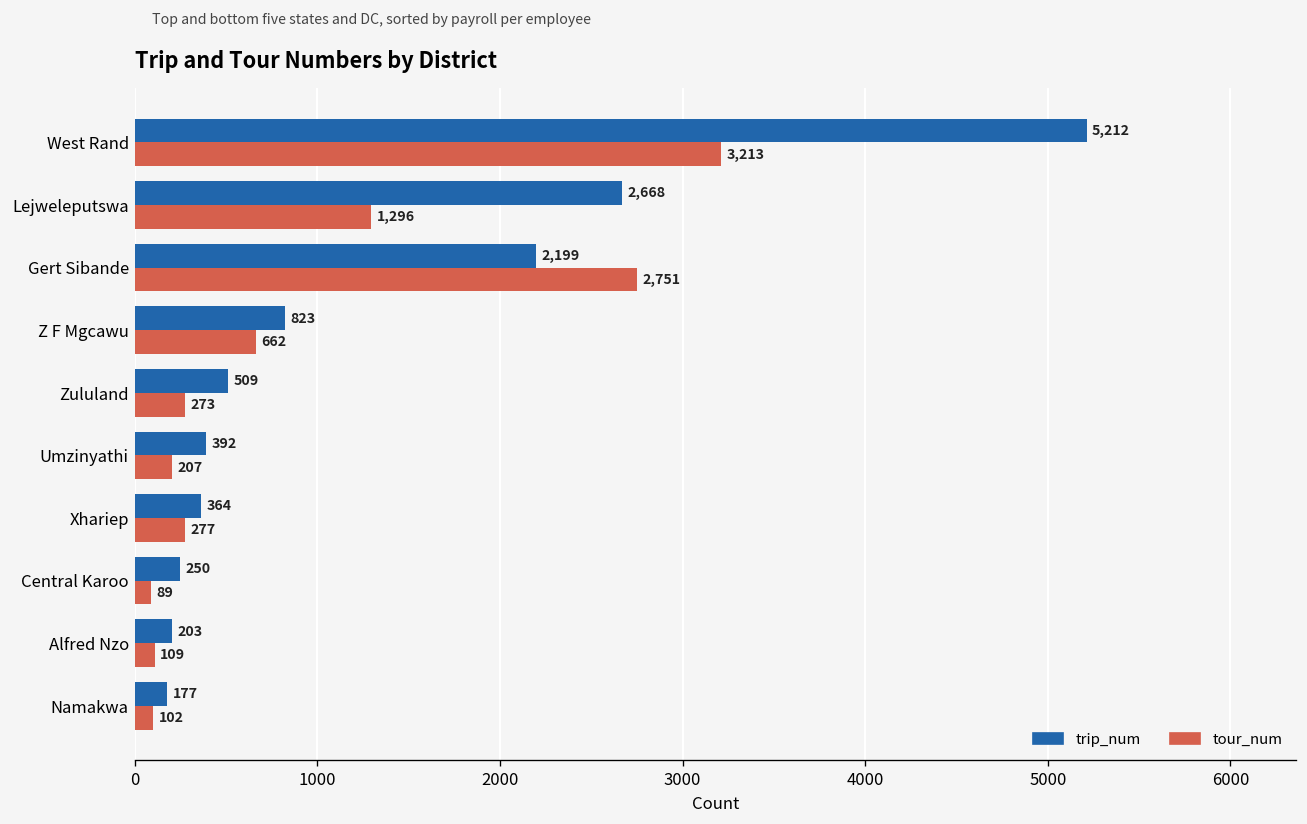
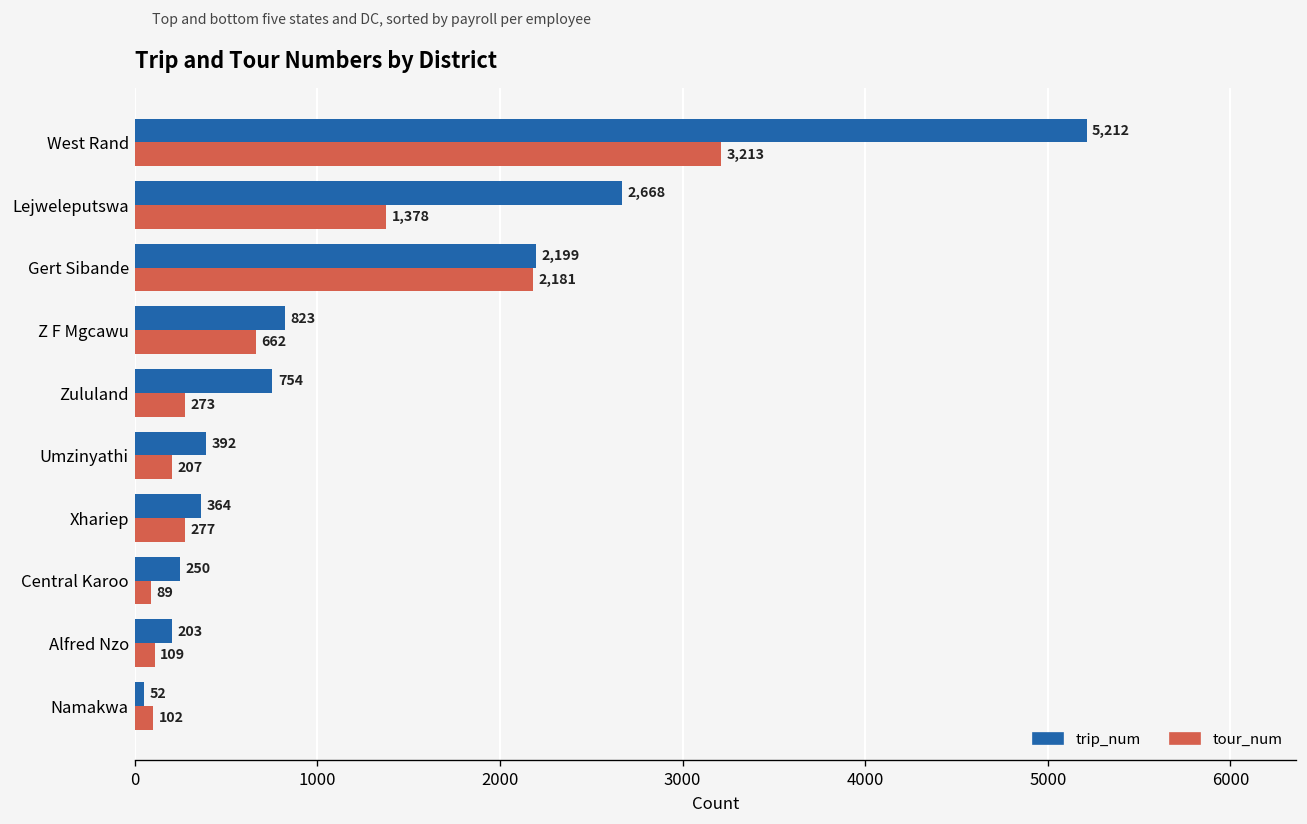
tour_num, Lejweleputswa: 1,296 -> 1,378
tour_num, Gert Sibande: 2,751 -> 2,181
trip_num, Zululand: 509 -> 754
trip_num, Namakwa: 177 -> 52
